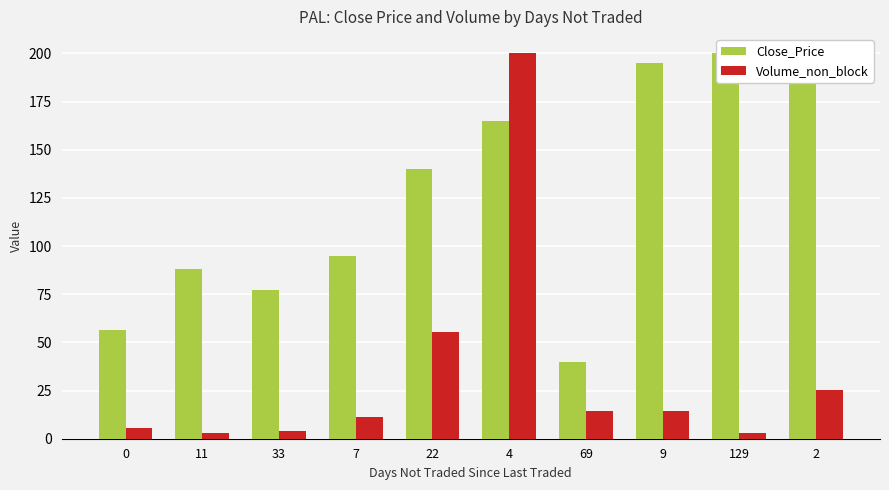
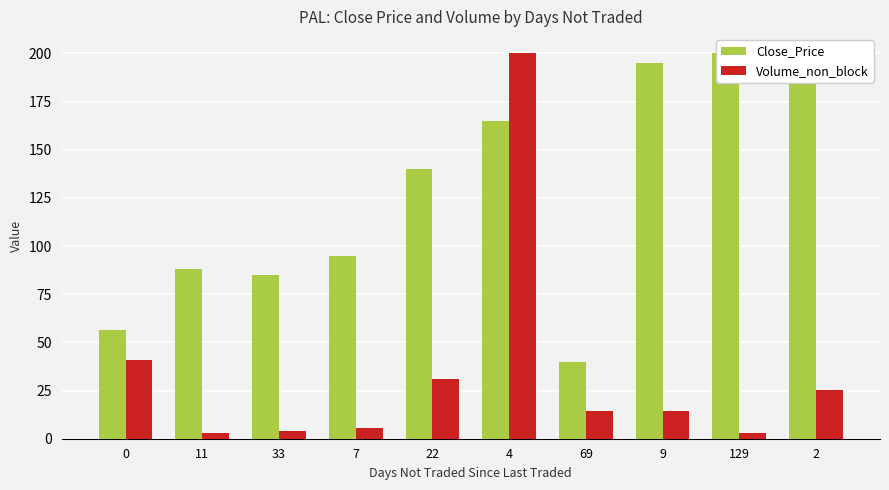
Volume_non_block, 0: 6 -> 41
Close_Price, 33: 77 -> 85
Volume_non_block, 7: 11 -> 5
Volume_non_block, 22: 55 -> 31
